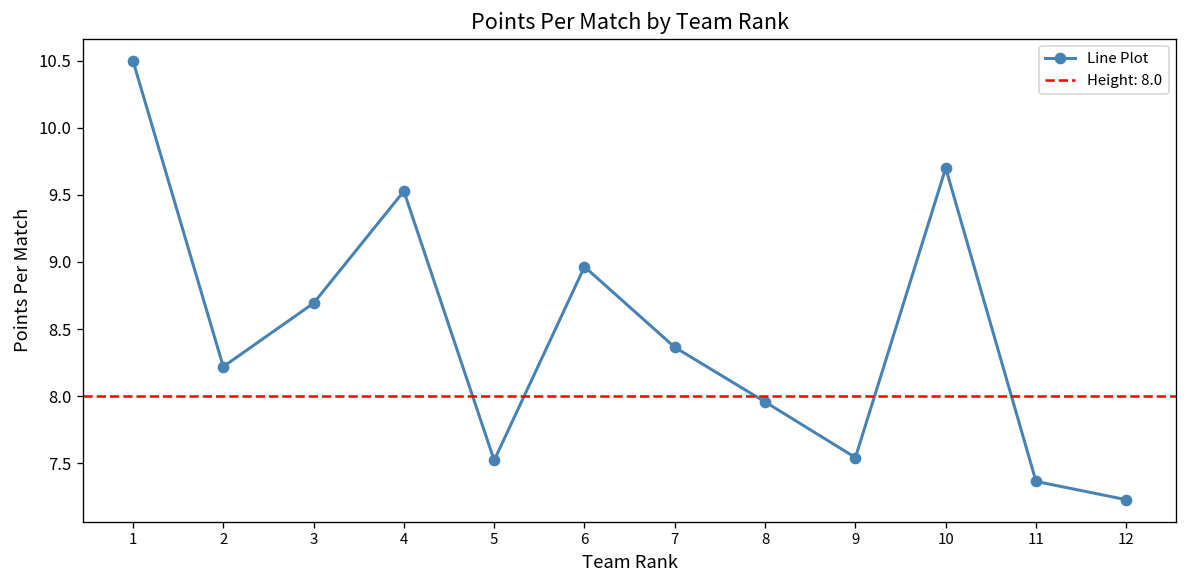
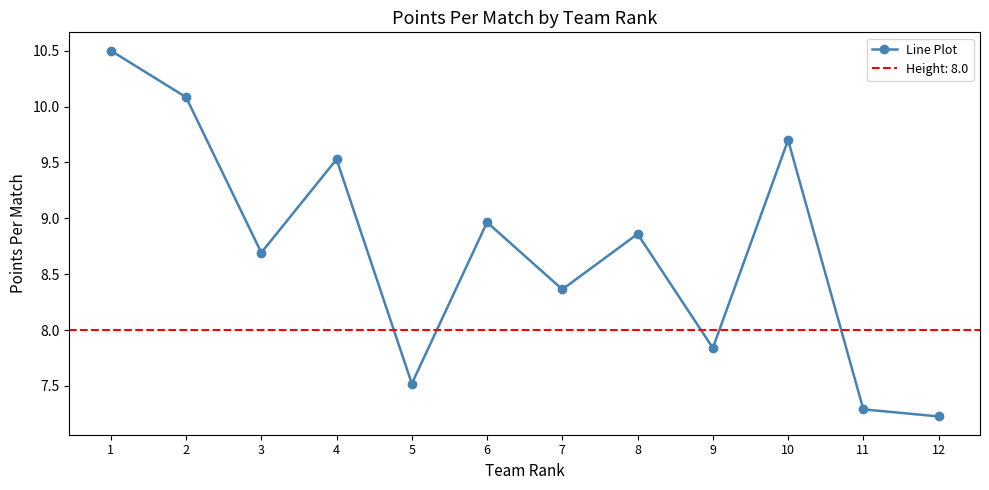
2: 8.22 -> 10.08
8: 7.96 -> 8.86
9: 7.54 -> 7.84
11: 7.36 -> 7.29
